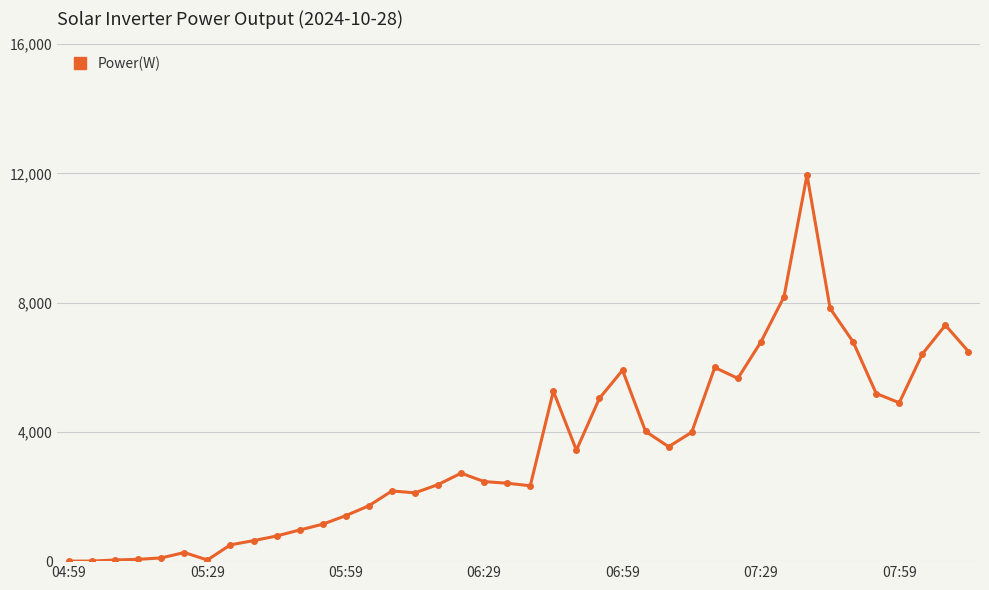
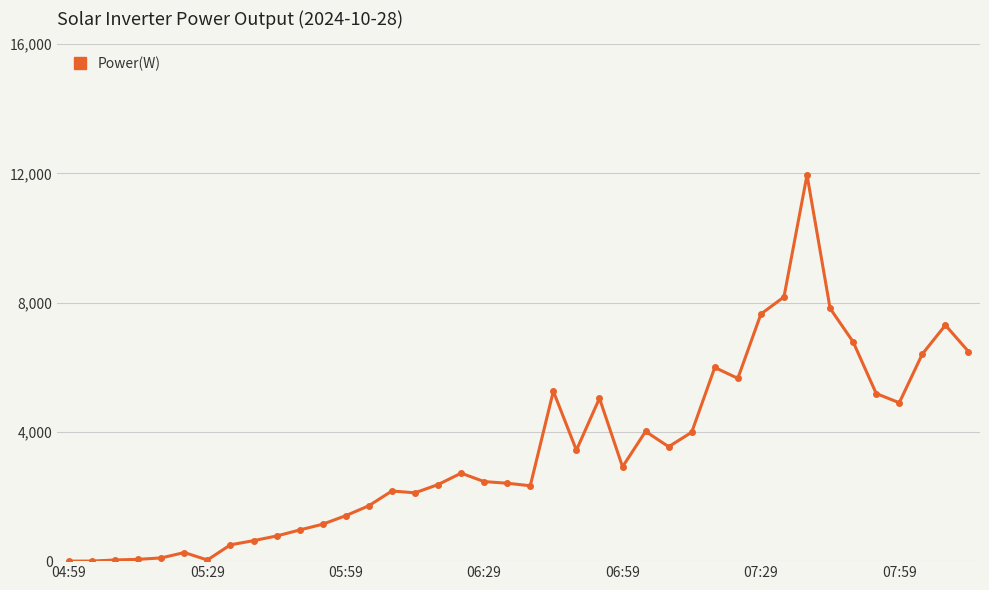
06:59: 5,900 -> 2,900
07:29: 6,800 -> 7,600
